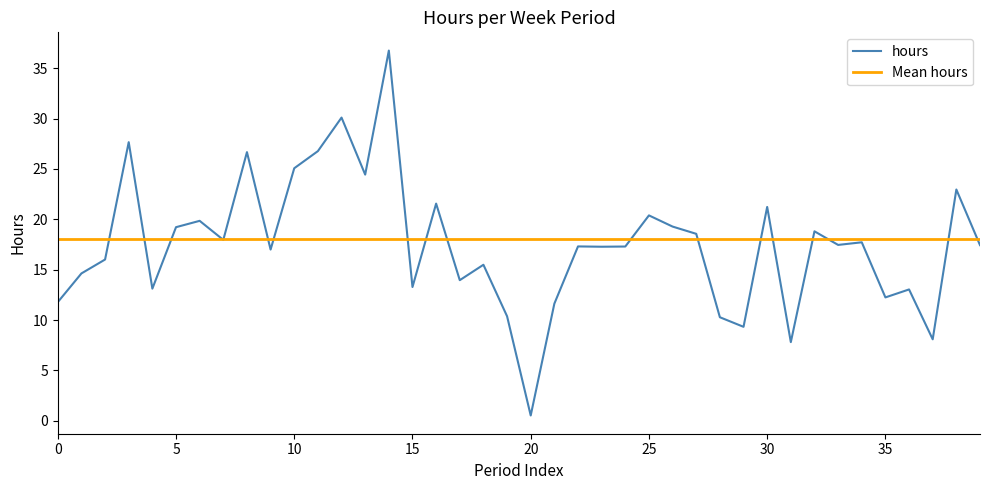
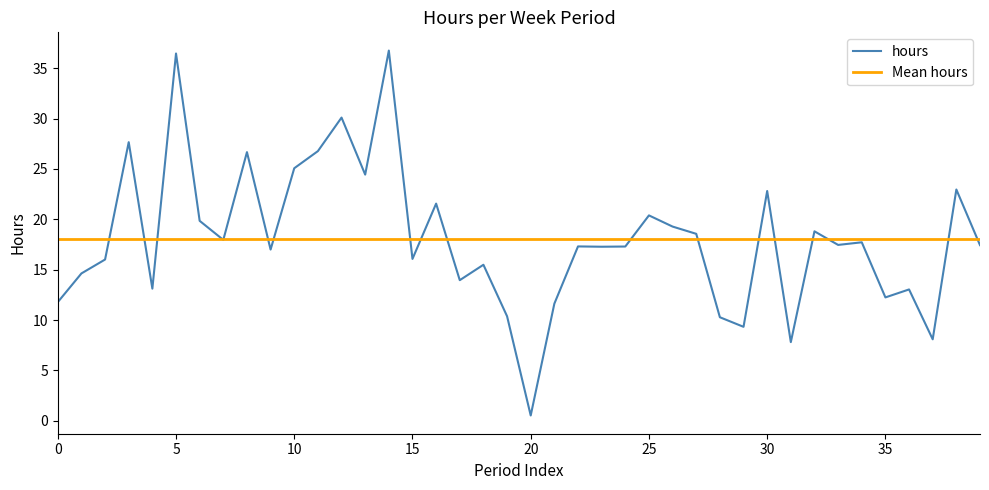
5: 19.2 -> 36.5
15: 13.3 -> 16.1
30: 21.2 -> 22.8
